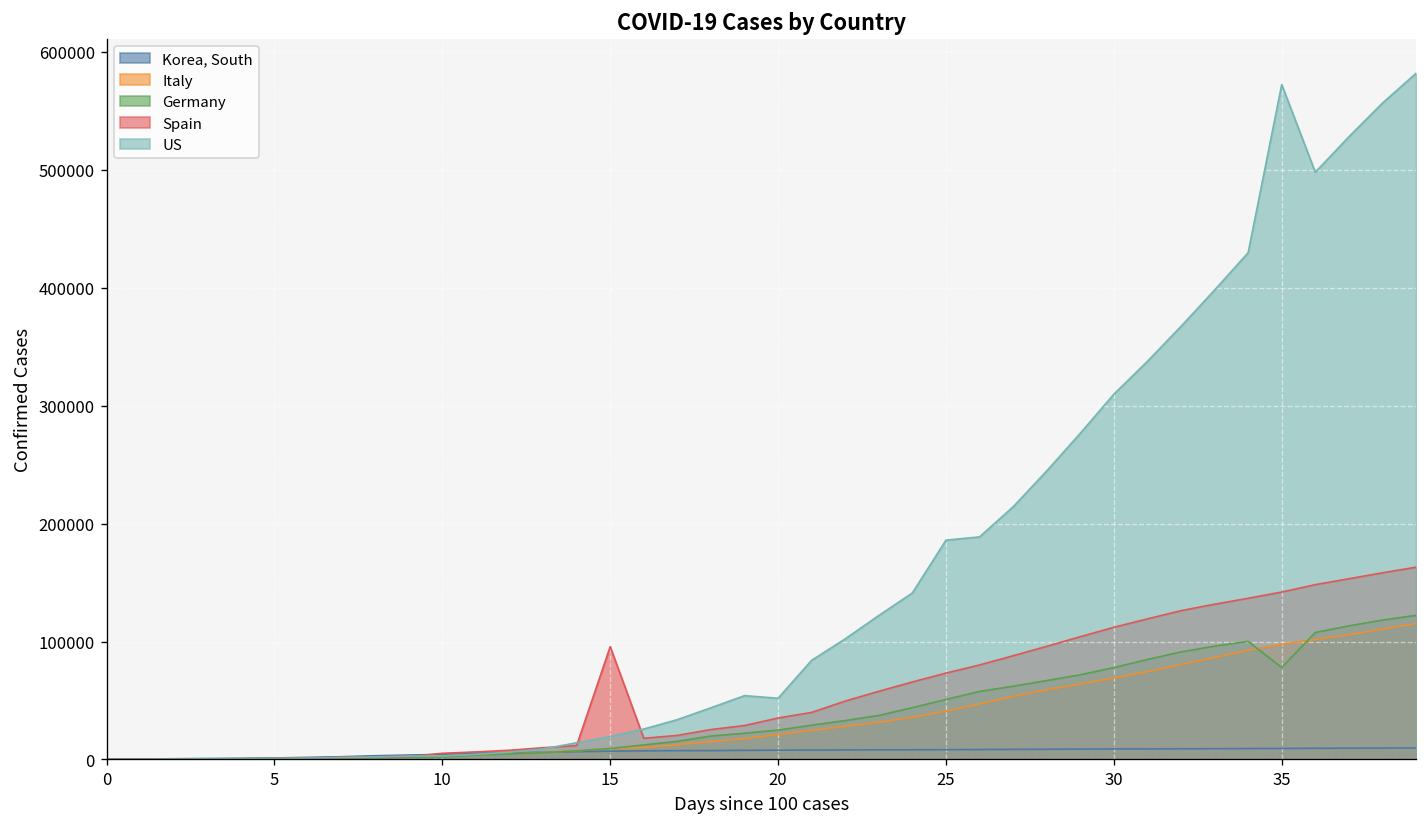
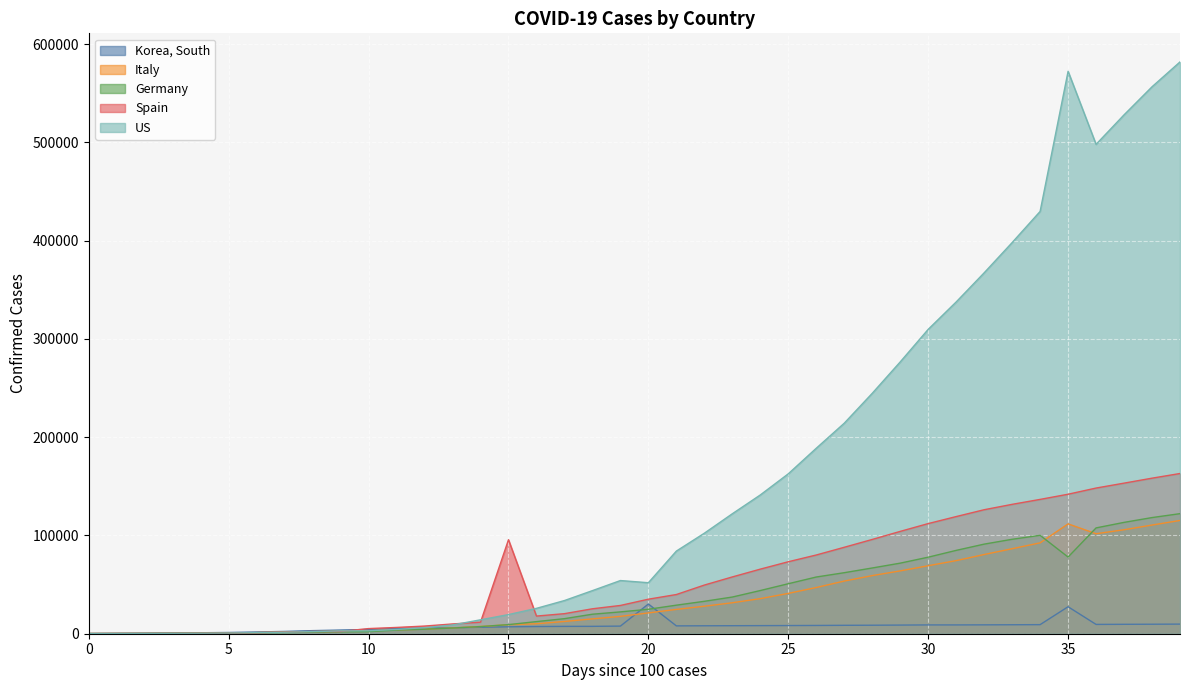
Korea, South, 20: 10000 -> 30000
US, 25: 190000 -> 160000
Korea, South, 35: 10000 -> 30000
Italy, 35: 100000 -> 110000
